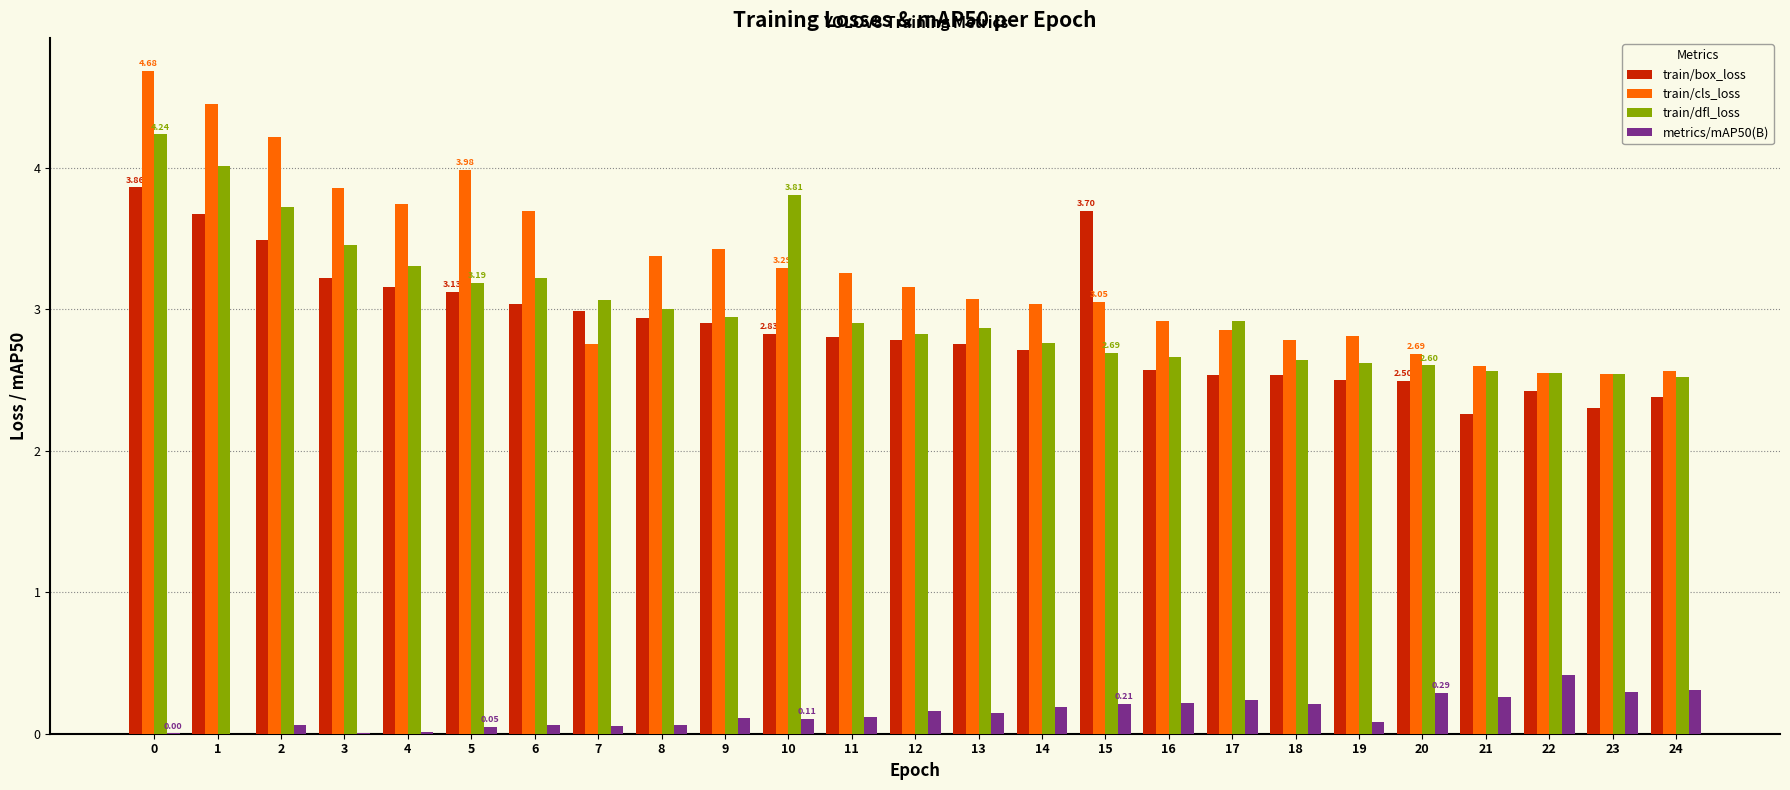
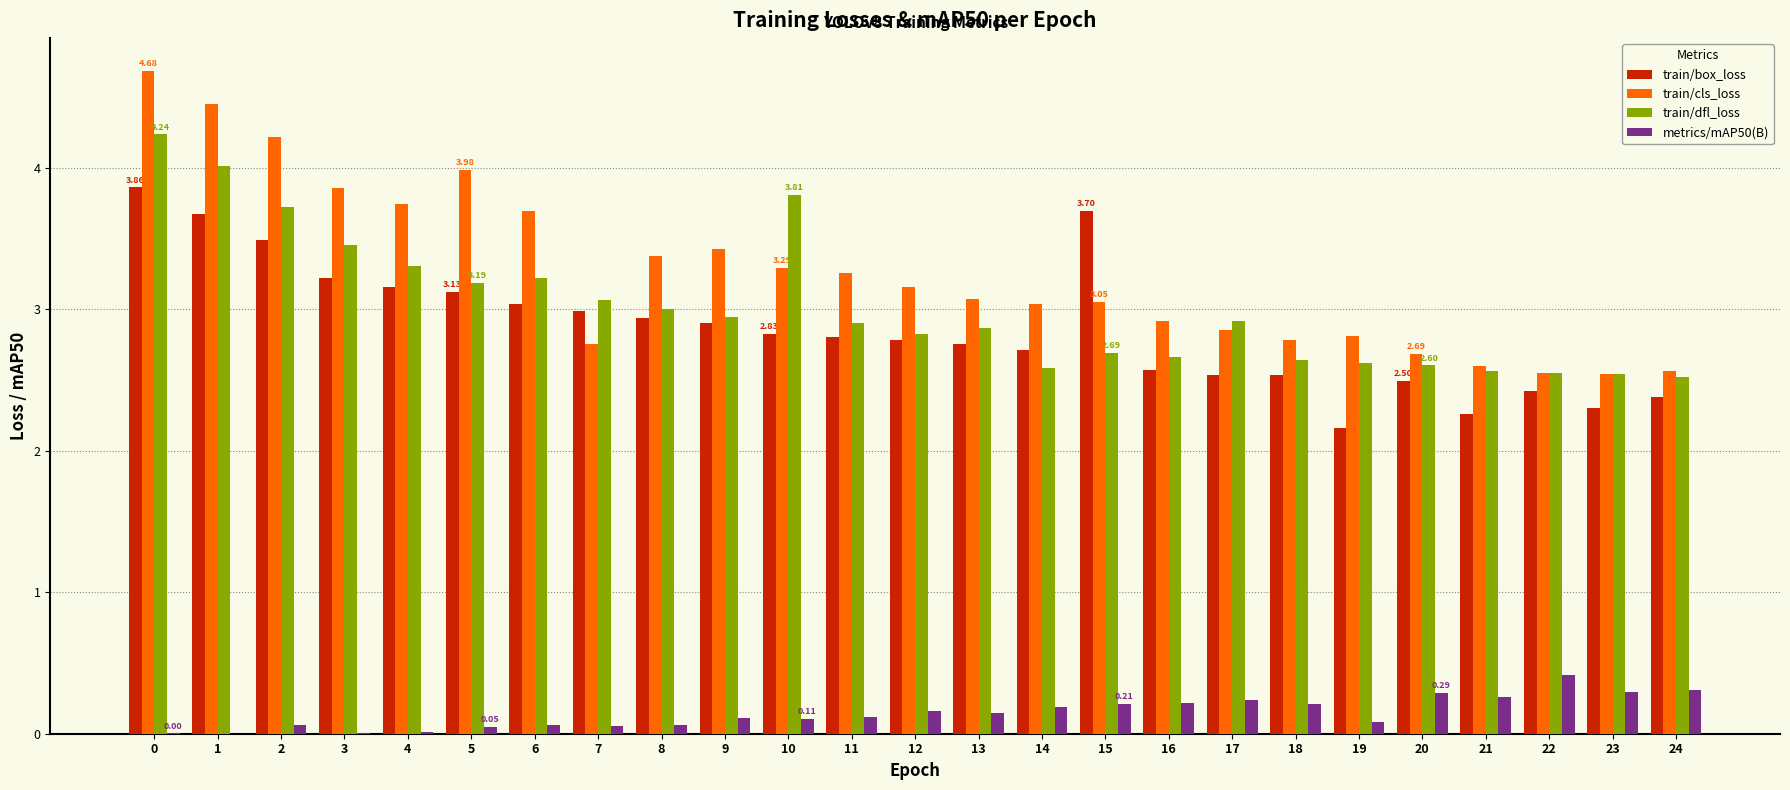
train/dfl_loss, 14: 2.76 -> 2.58
train/box_loss, 19: 2.50 -> 2.16
